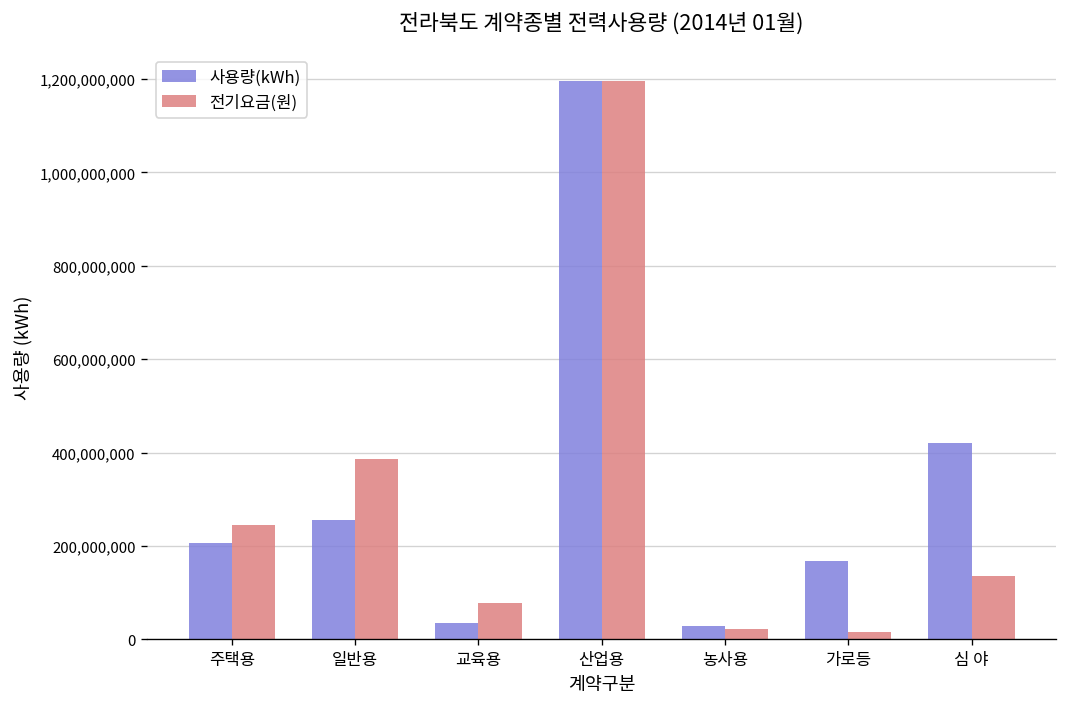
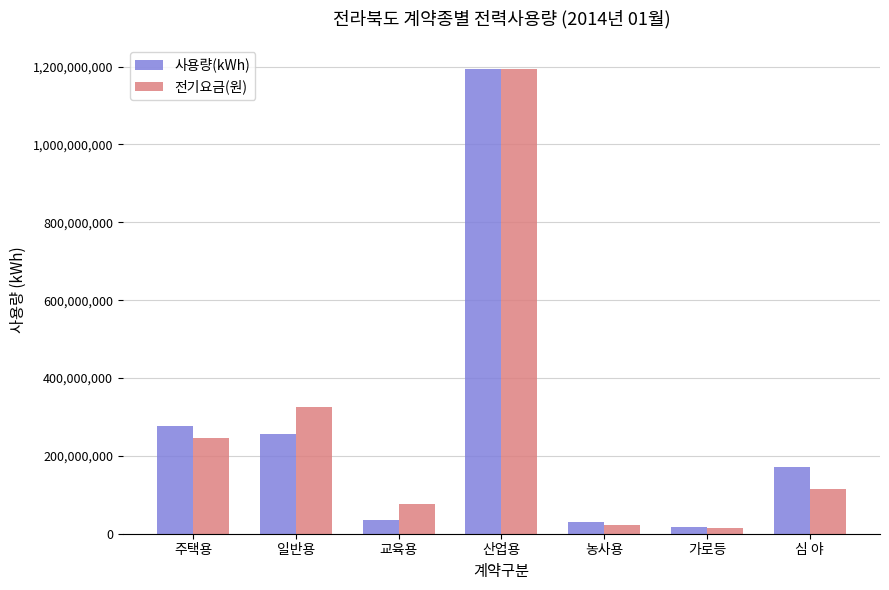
사용량(kWh), 주택용: 210,000,000 -> 280,000,000
전기요금(원), 일반용: 390,000,000 -> 330,000,000
사용량(kWh), 가로등: 170,000,000 -> 20,000,000
사용량(kWh), 심 야: 420,000,000 -> 170,000,000
전기요금(원), 심 야: 140,000,000 -> 120,000,000
